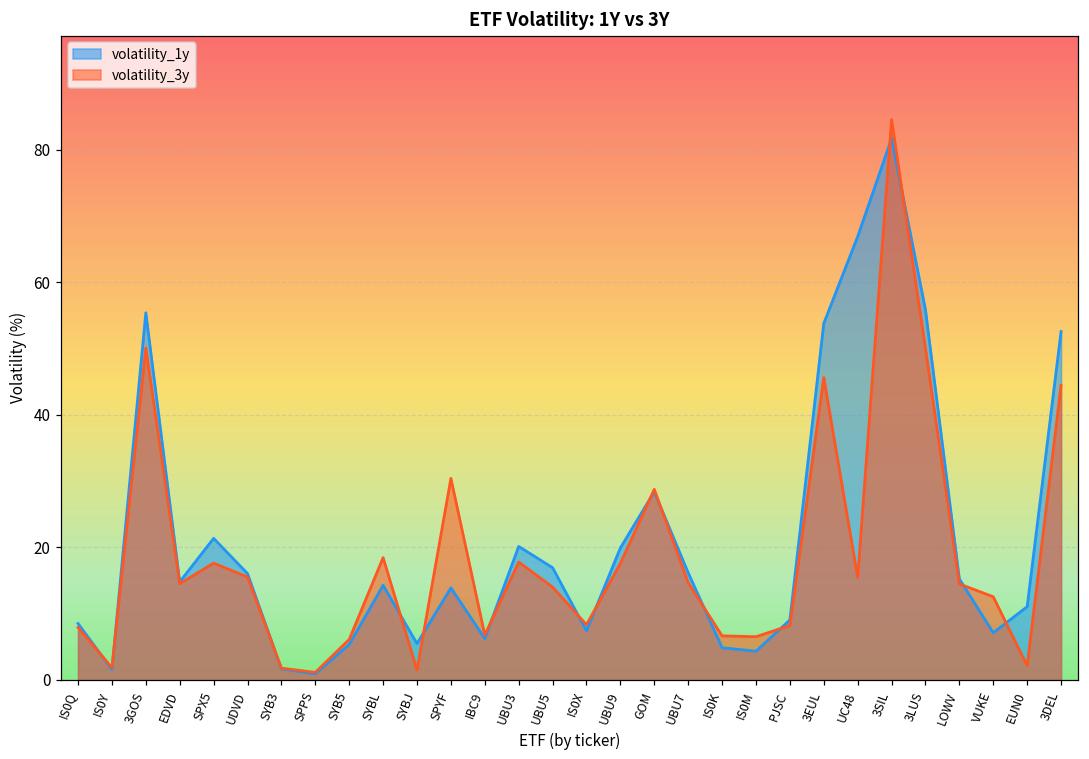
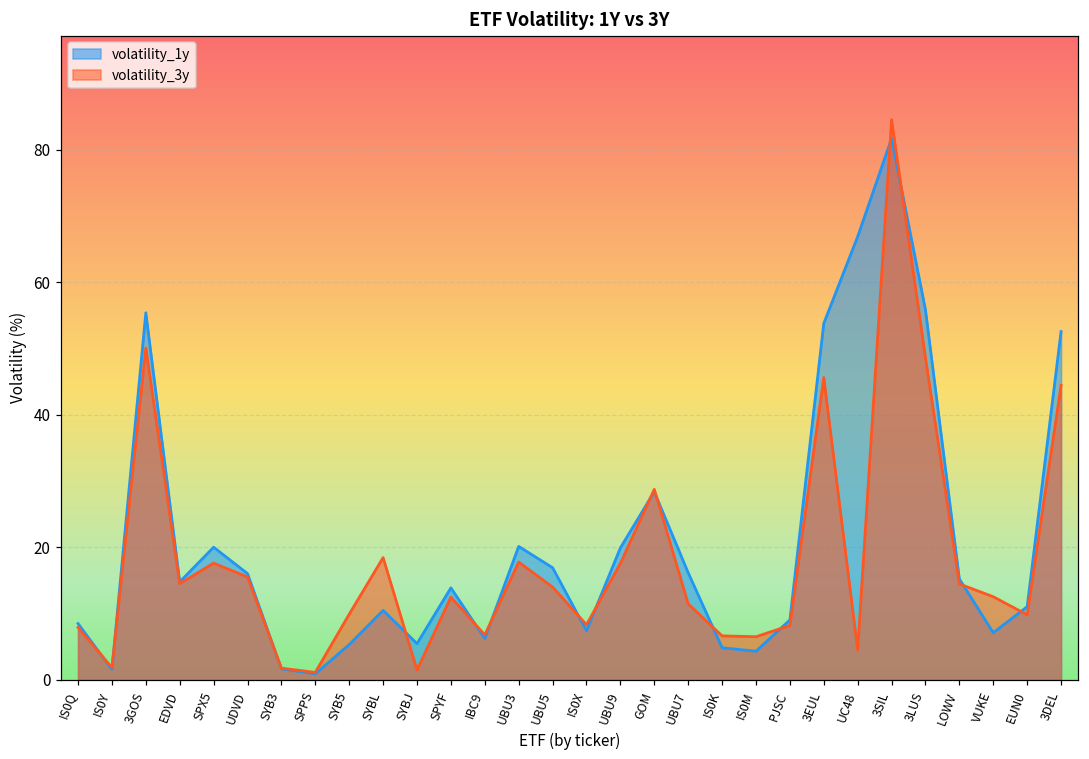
volatility_1y, SPX5: 21 -> 20
volatility_3y, SYB5: 6 -> 10
volatility_1y, SYBL: 14 -> 10
volatility_3y, SPYF: 30 -> 13
volatility_3y, UBU7: 15 -> 11
volatility_3y, UC48: 15 -> 5
volatility_3y, 3LUS: 50 -> 49
volatility_3y, EUN0: 2 -> 10
